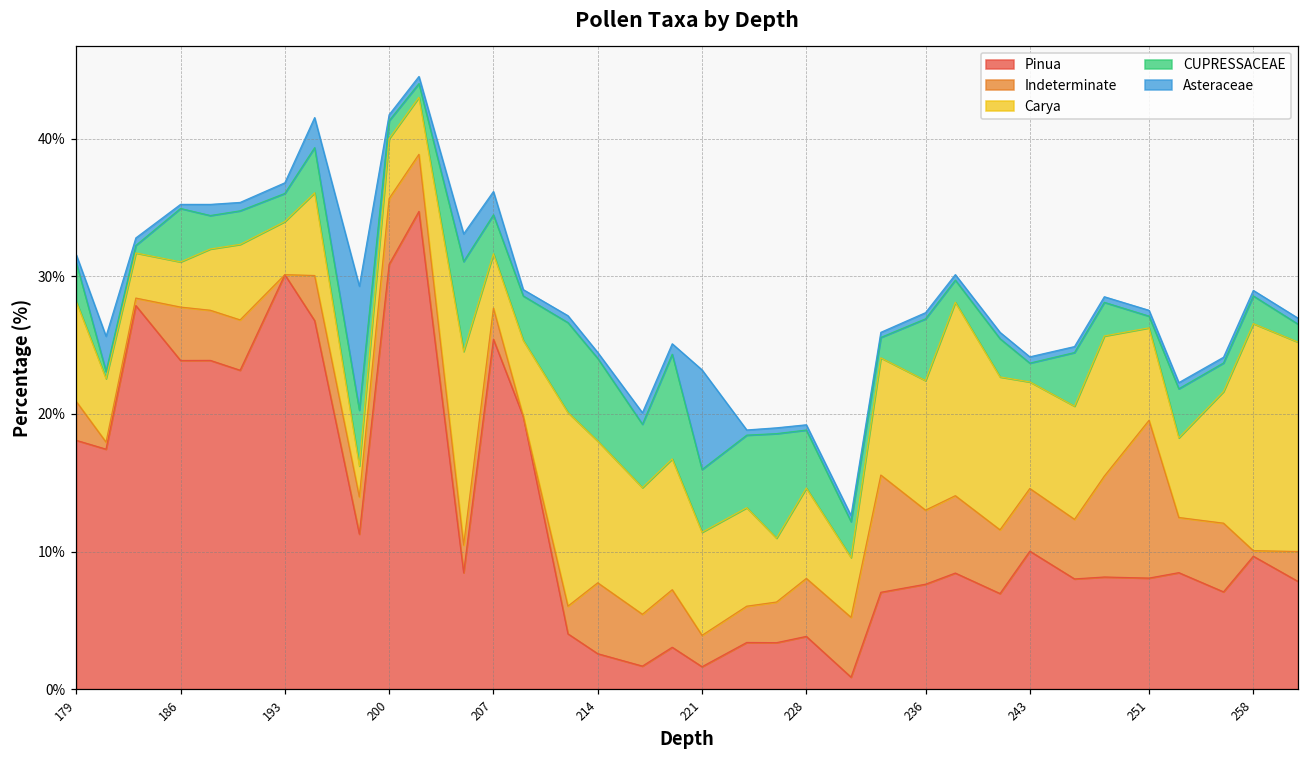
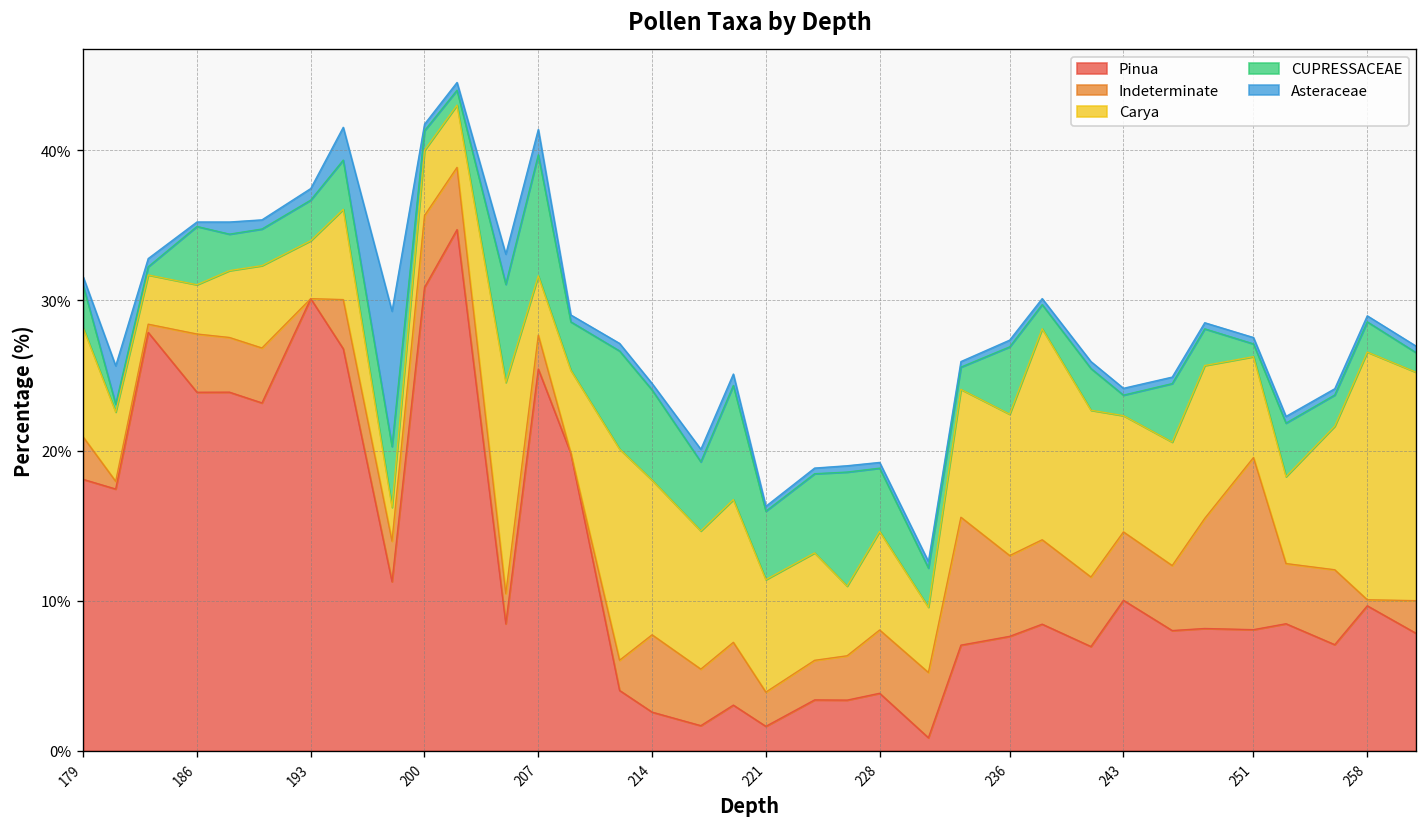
CUPRESSACEAE, 193: 2.0% -> 2.7%
CUPRESSACEAE, 207: 2.8% -> 8.1%
Asteraceae, 221: 7.2% -> 0.3%
